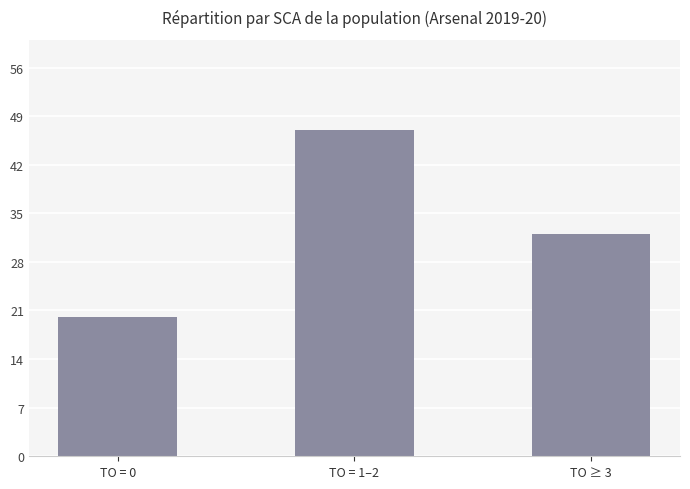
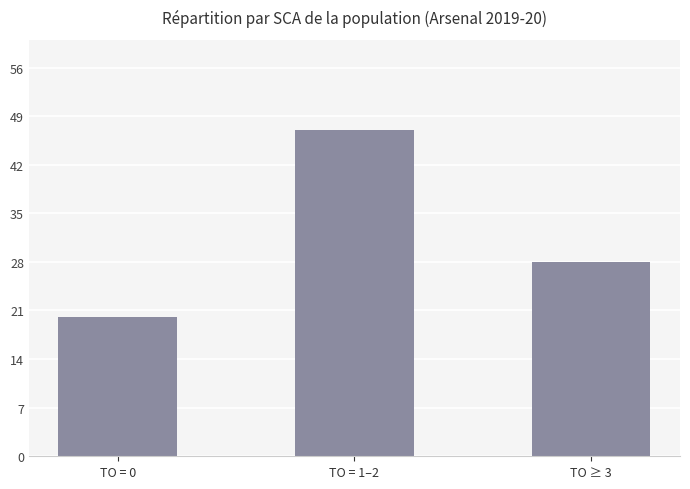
TO ≥ 3: 32 -> 28
